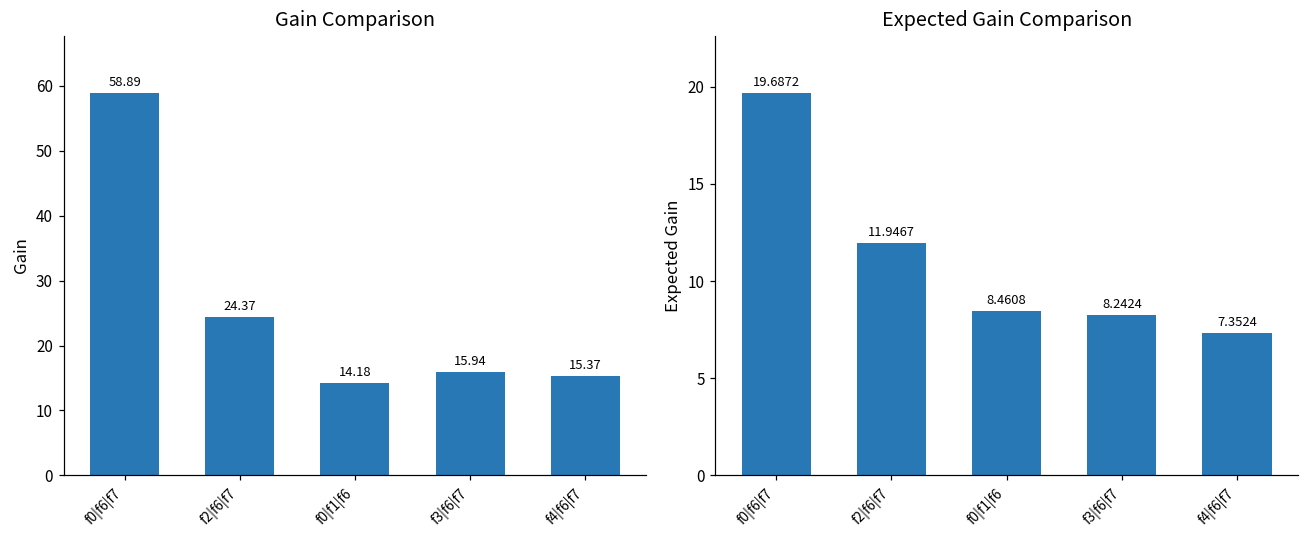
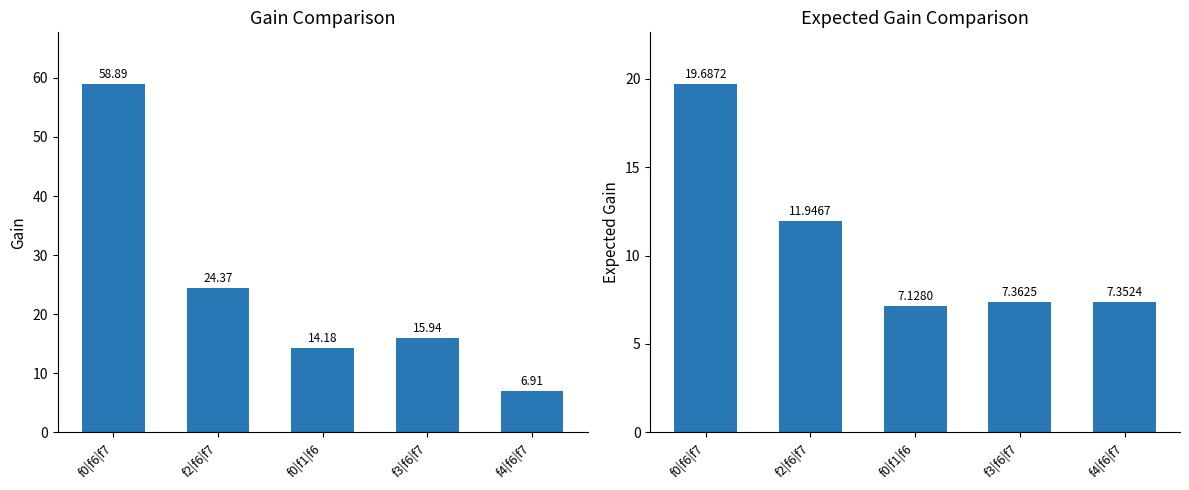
Gain Comparison, f4|f6|f7: 15.37 -> 6.91
Expected Gain Comparison, f0|f1|f6: 8.4608 -> 7.1280
Expected Gain Comparison, f3|f6|f7: 8.2424 -> 7.3625
